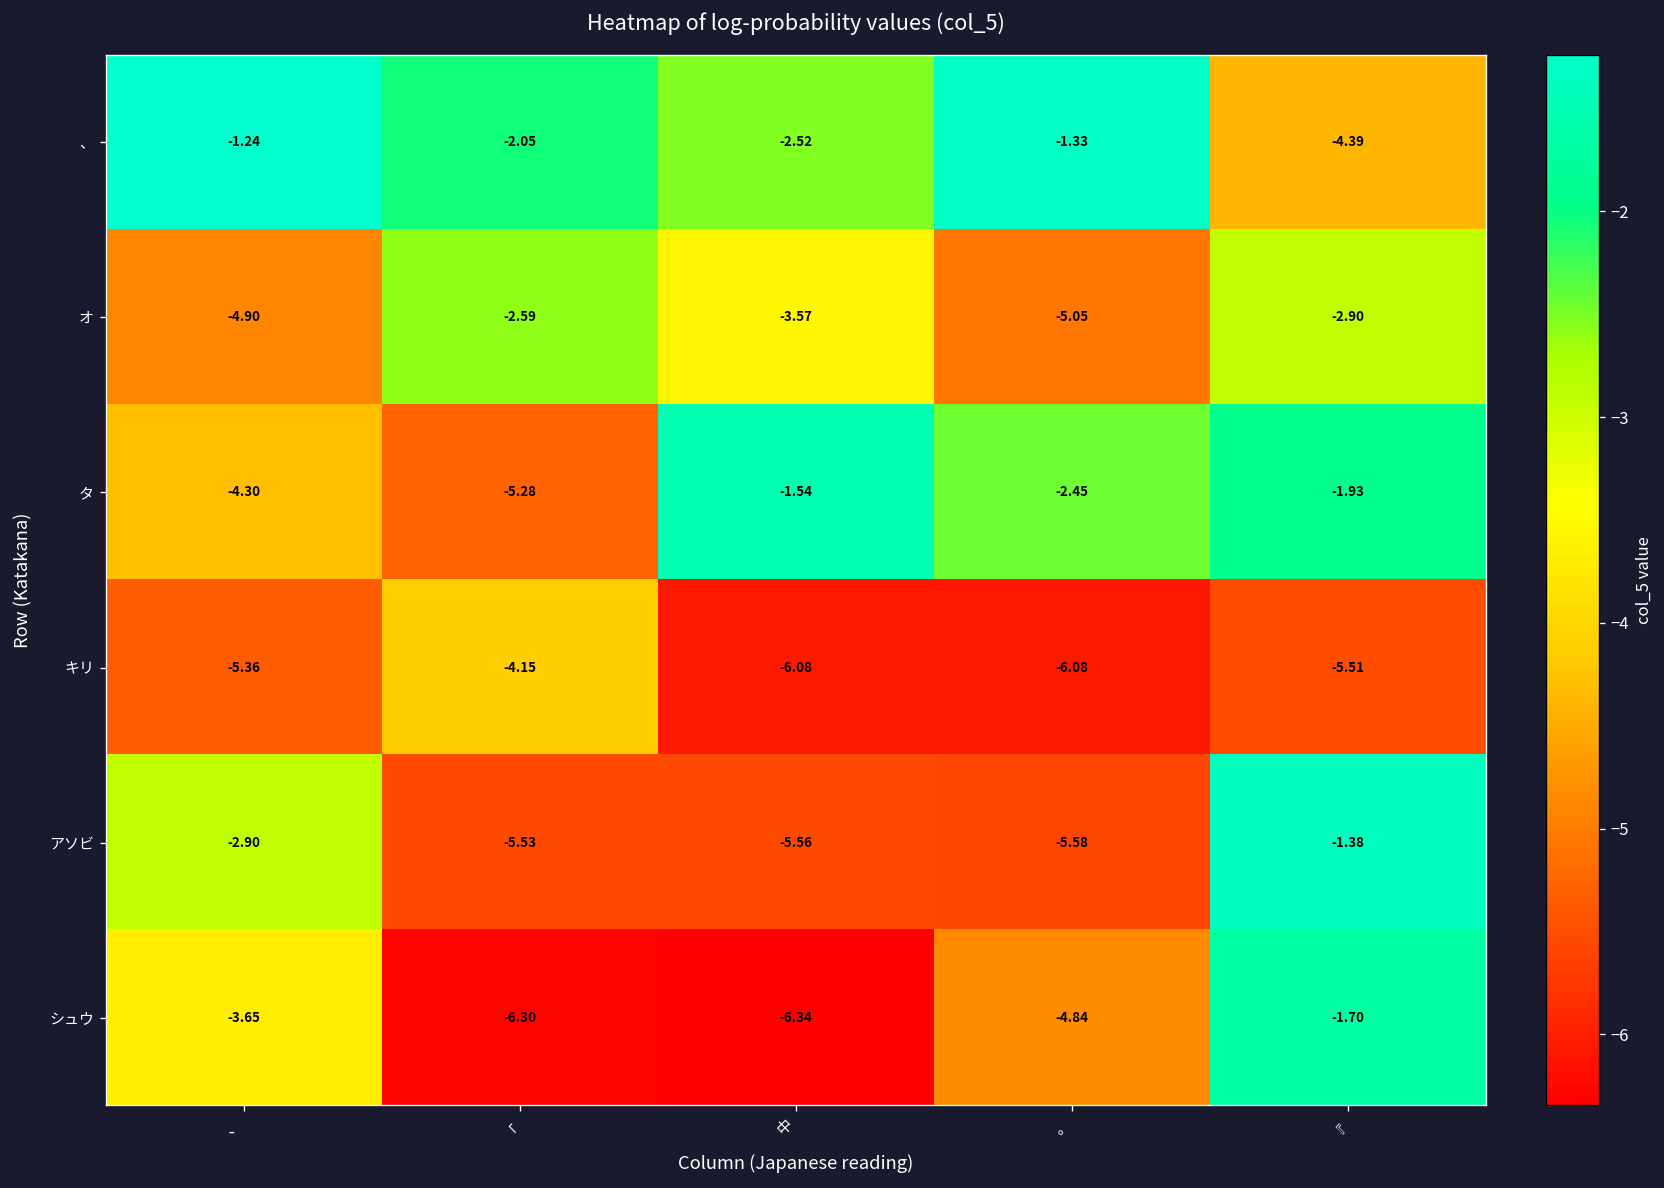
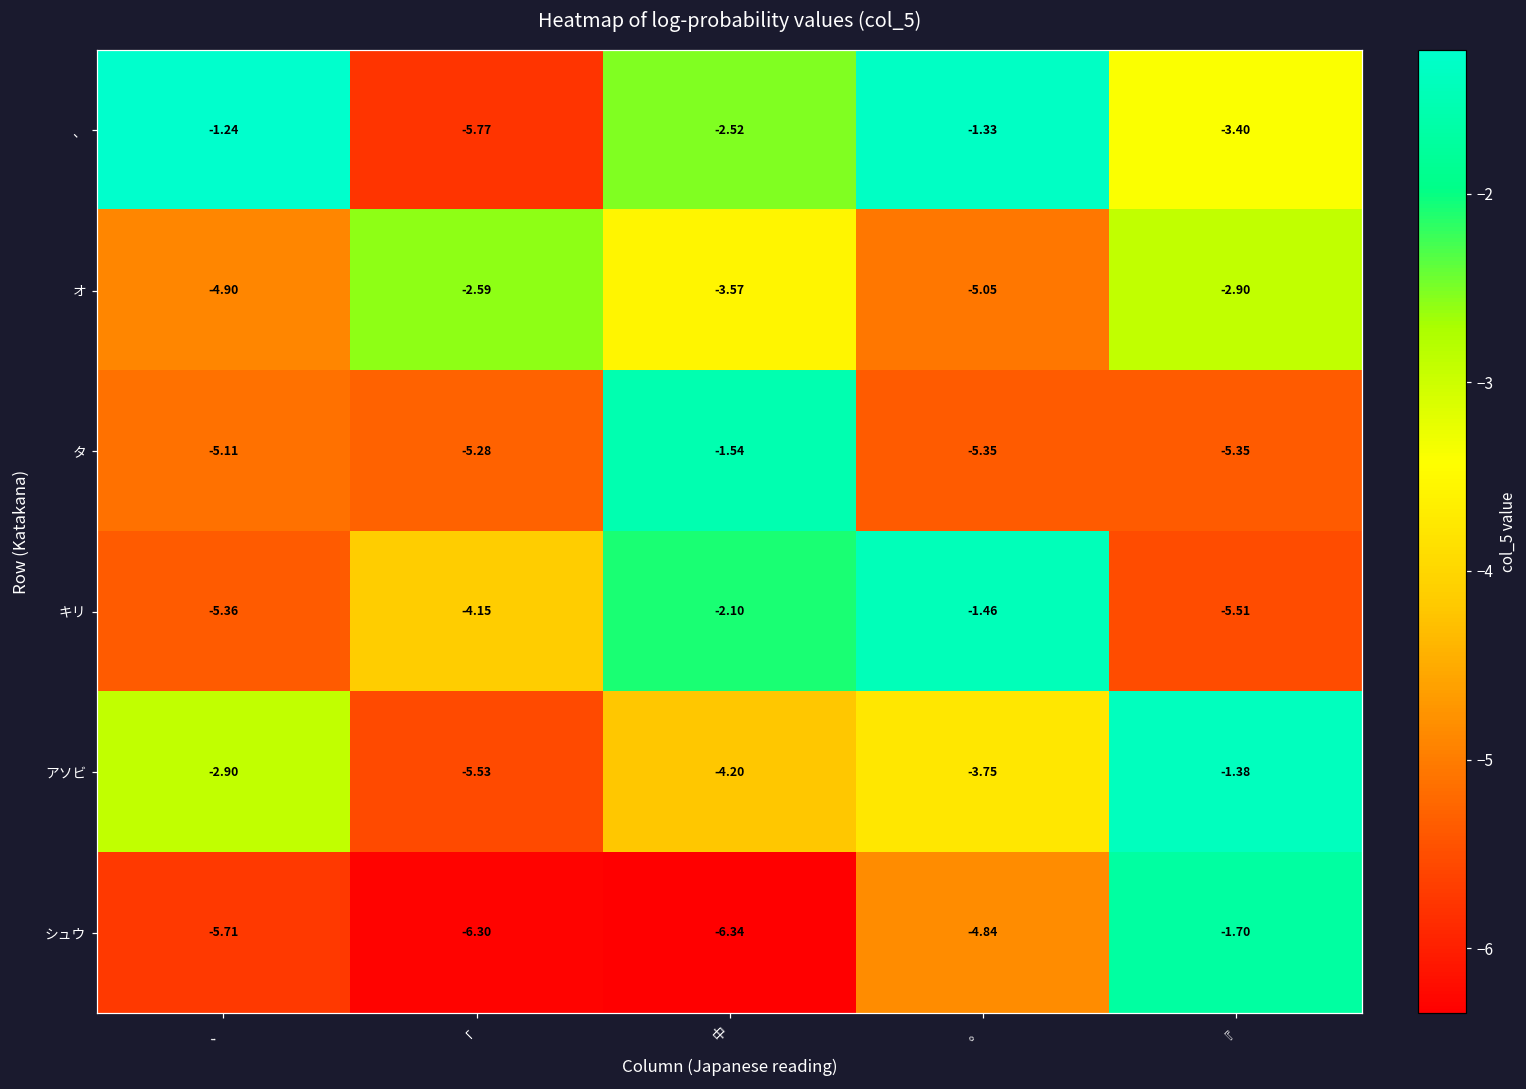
、, 「: -2.05 -> -5.77
、, 『: -4.39 -> -3.40
タ, 、: -4.30 -> -5.11
タ, 。: -2.45 -> -5.35
タ, 『: -1.93 -> -5.35
キリ, 中: -6.08 -> -2.10
キリ, 。: -6.08 -> -1.46
アソビ, 中: -5.56 -> -4.20
アソビ, 。: -5.58 -> -3.75
シュウ, 、: -3.65 -> -5.71
